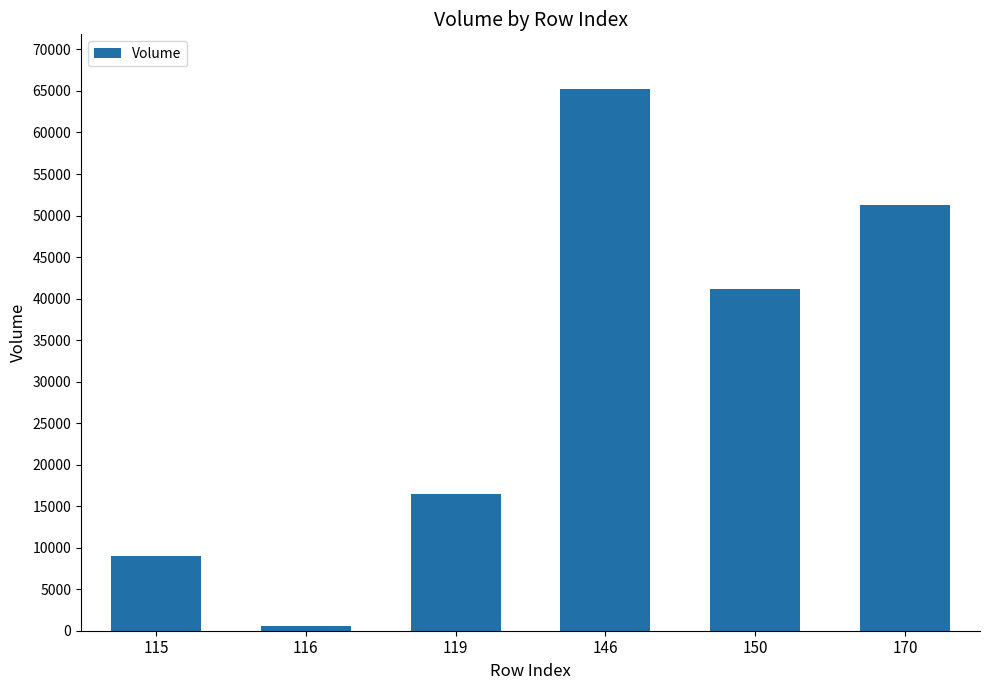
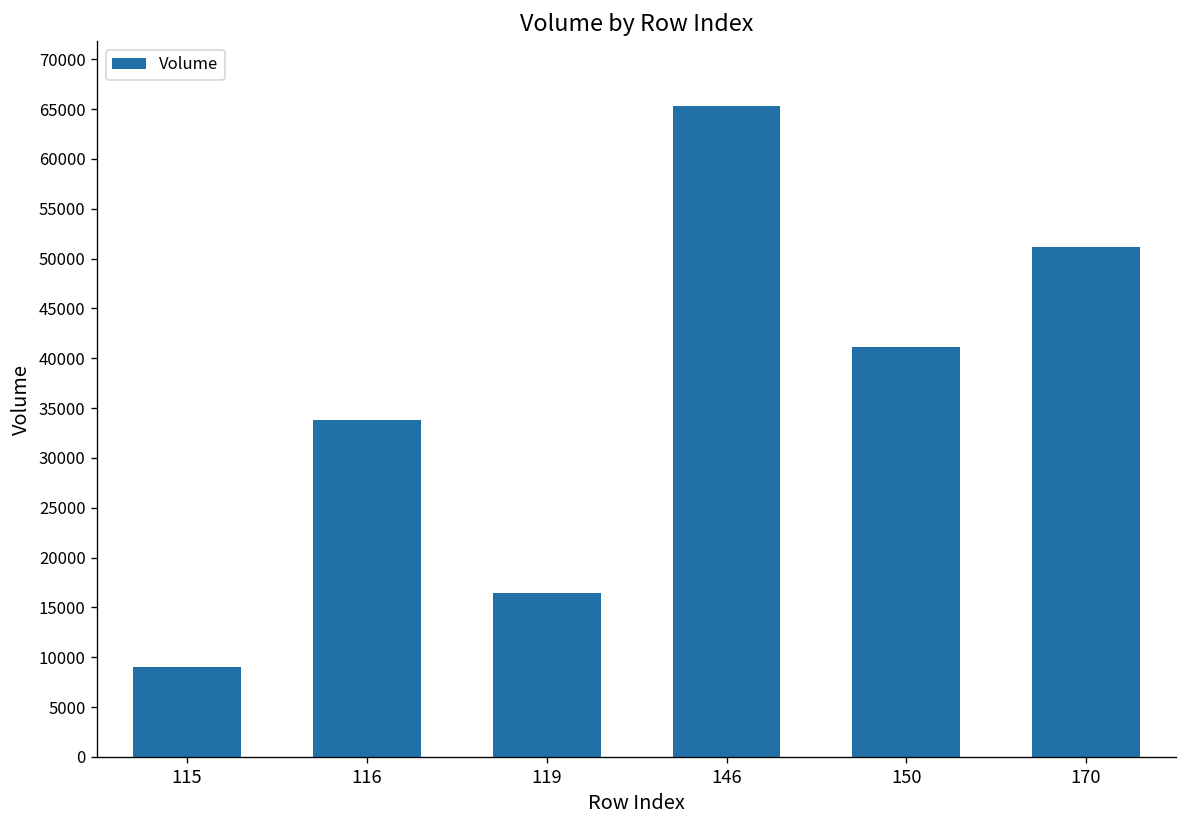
116: 1000 -> 34000
